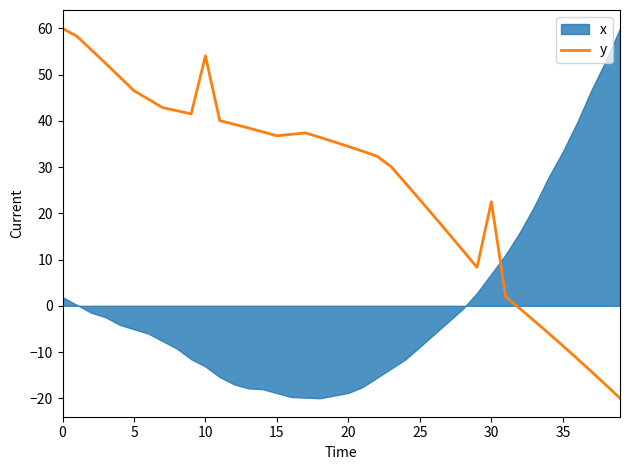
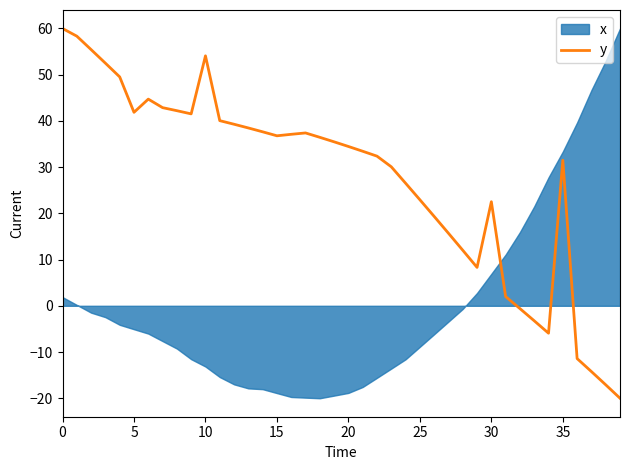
y, 5: 47 -> 42
y, 35: -9 -> 31
